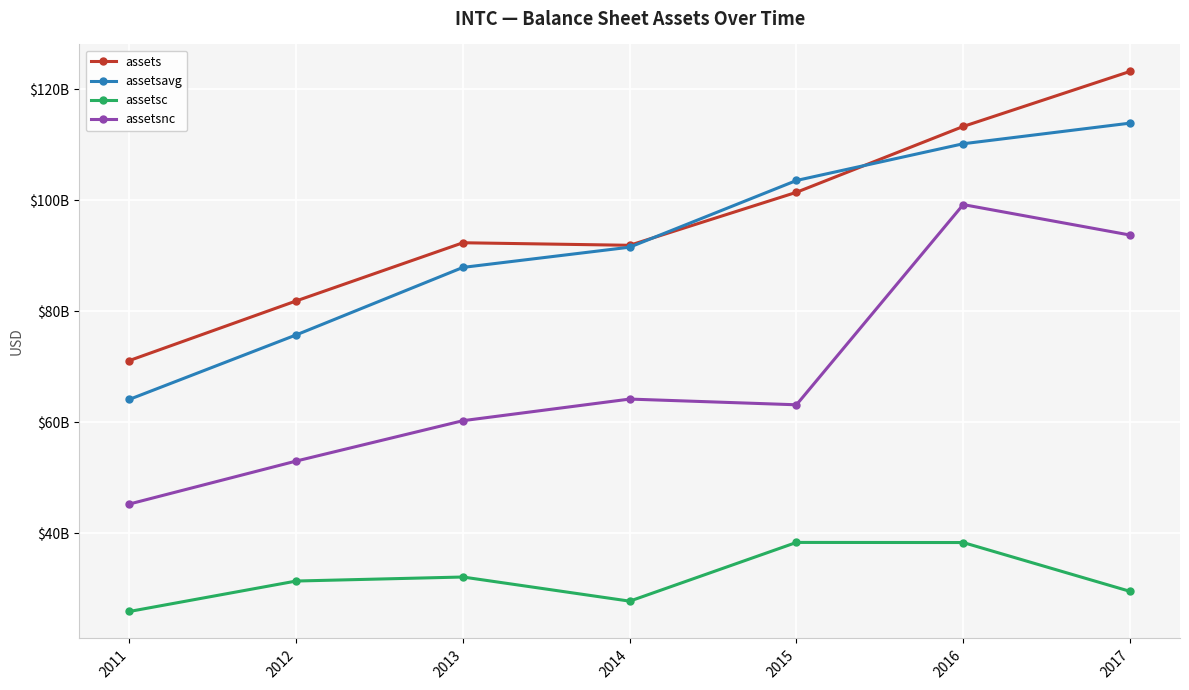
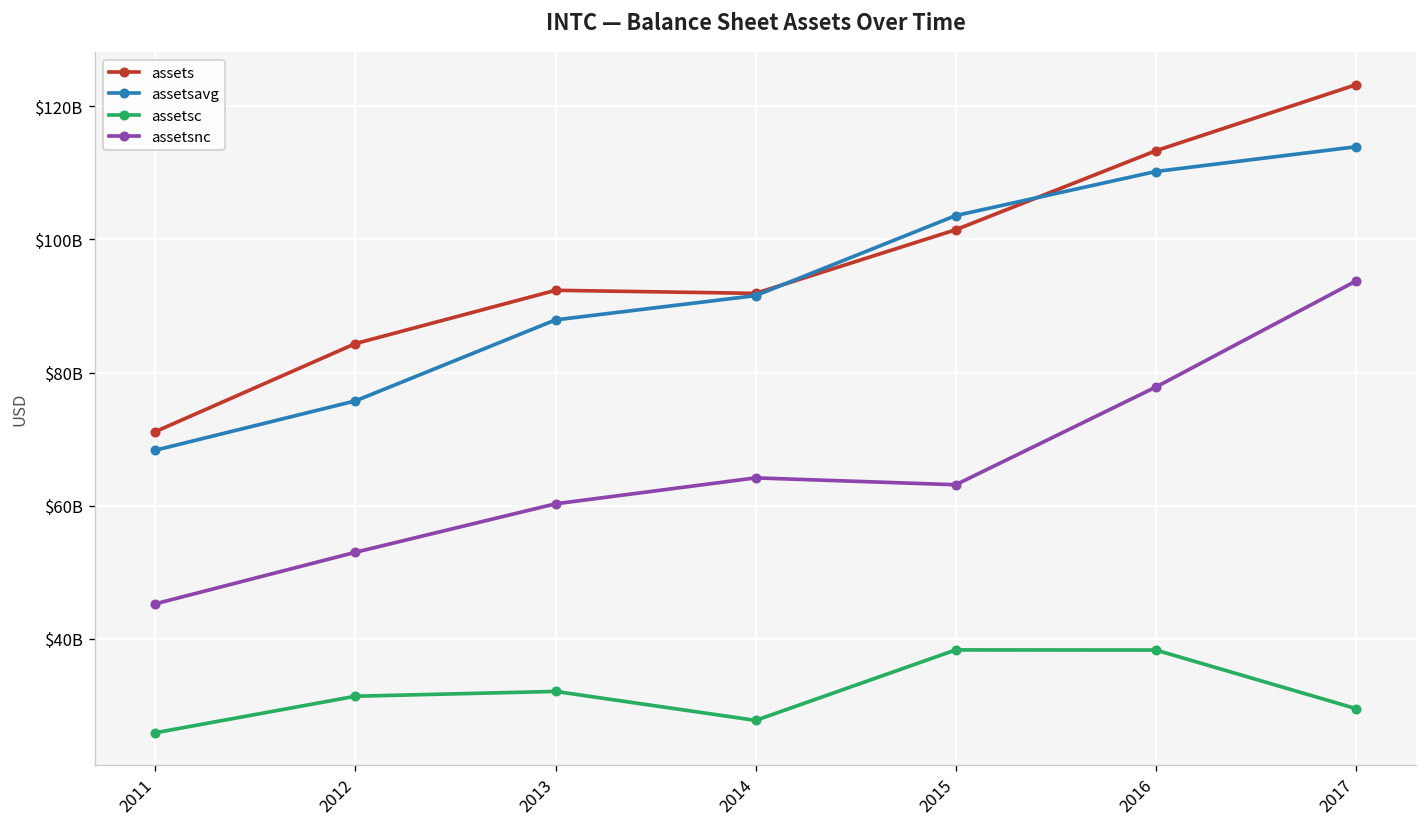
assetsavg, 2011: $64000000000 -> $68000000000
assets, 2012: $82000000000 -> $84000000000
assetsnc, 2016: $99000000000 -> $78000000000
